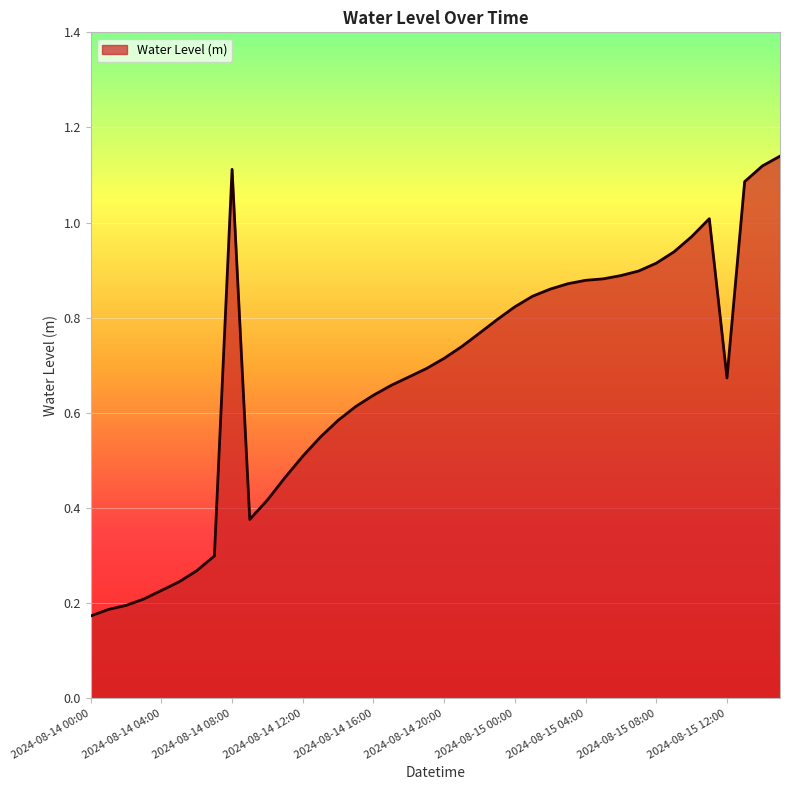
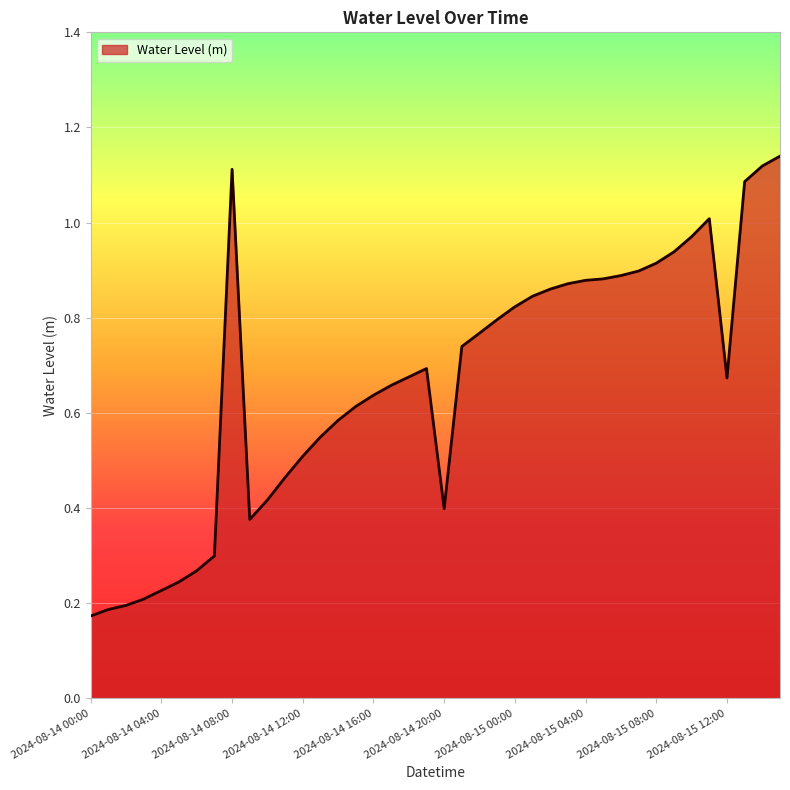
2024-08-14 20:00: 0.71 -> 0.40
